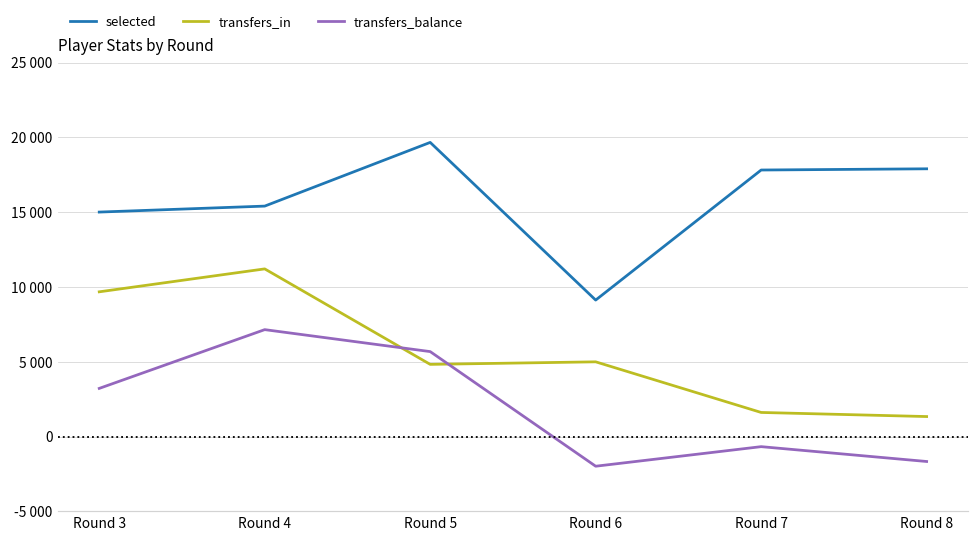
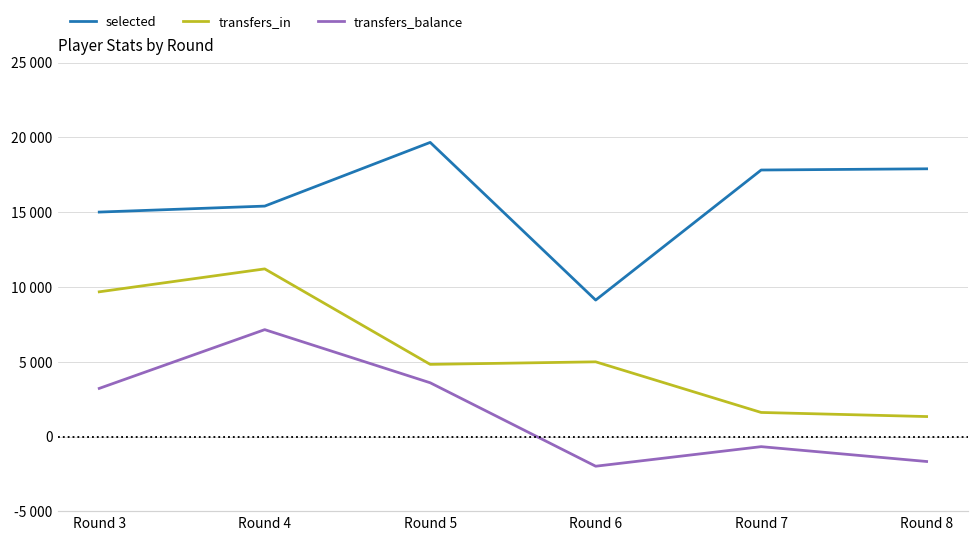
transfers_balance, Round 5: 5700 -> 3600
